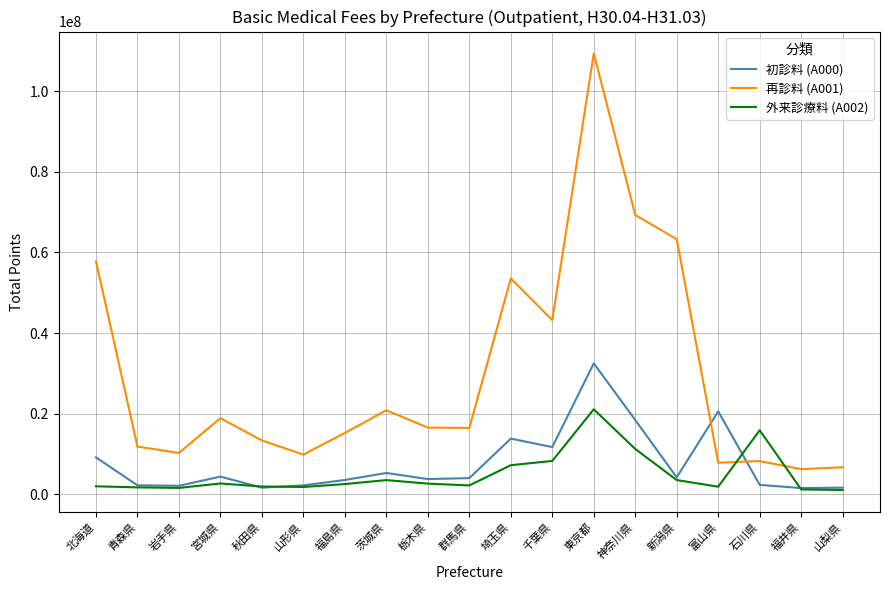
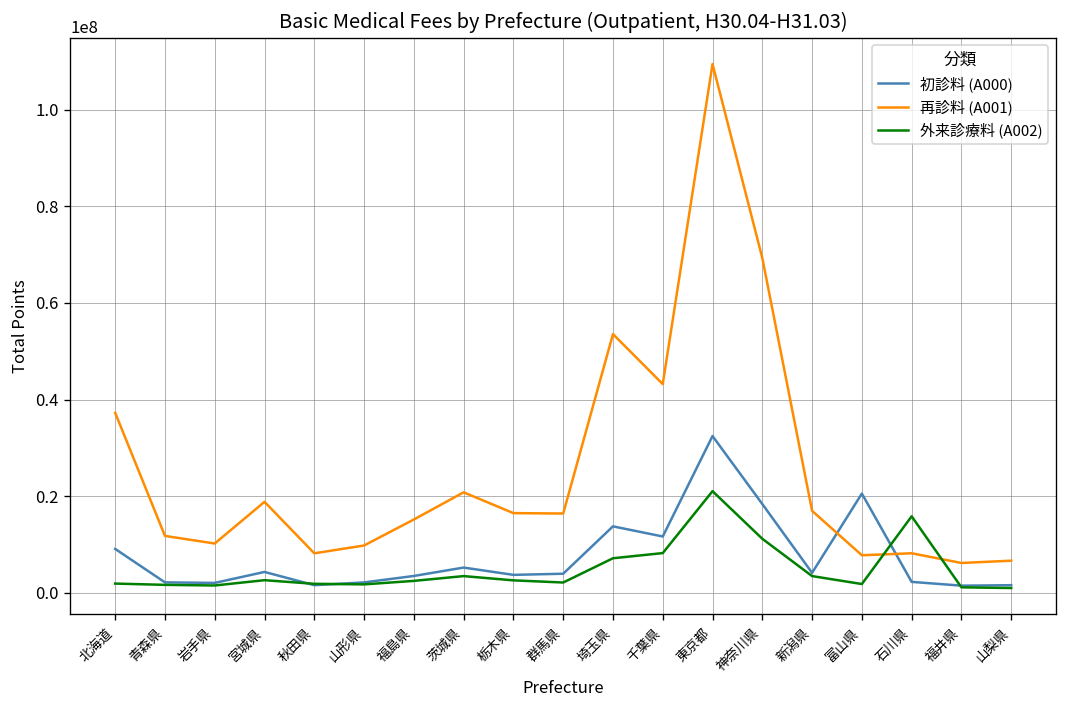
再診料 (A001), 北海道: 58000000 -> 37000000
再診料 (A001), 秋田県: 13000000 -> 8000000
再診料 (A001), 新潟県: 63000000 -> 17000000
